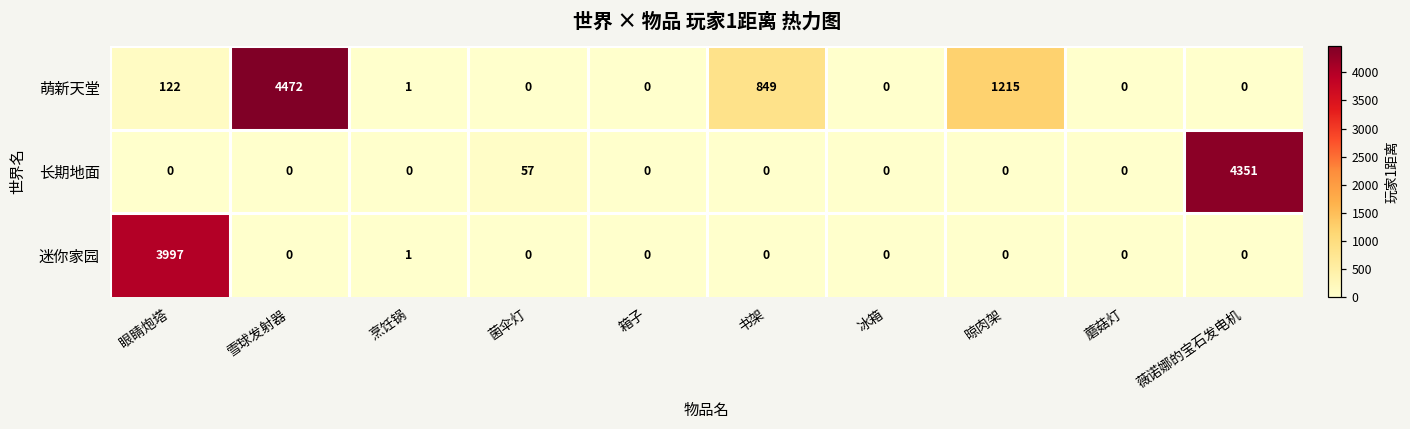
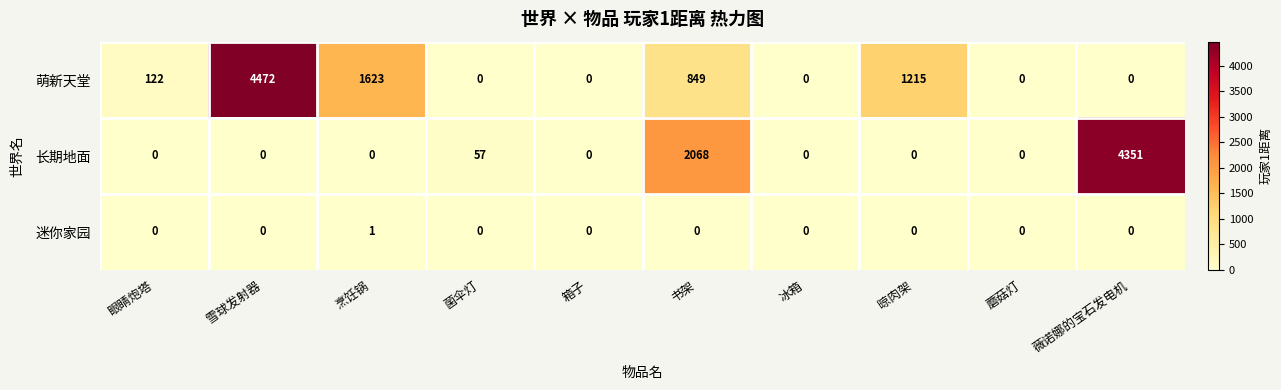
萌新天堂, 烹饪锅: 1 -> 1623
长期地面, 书架: 0 -> 2068
迷你家园, 眼睛炮塔: 3997 -> 0
